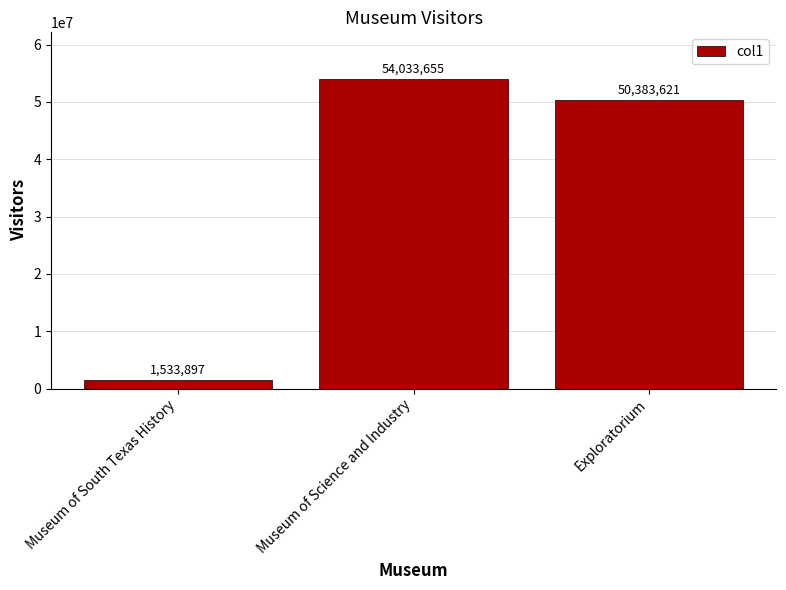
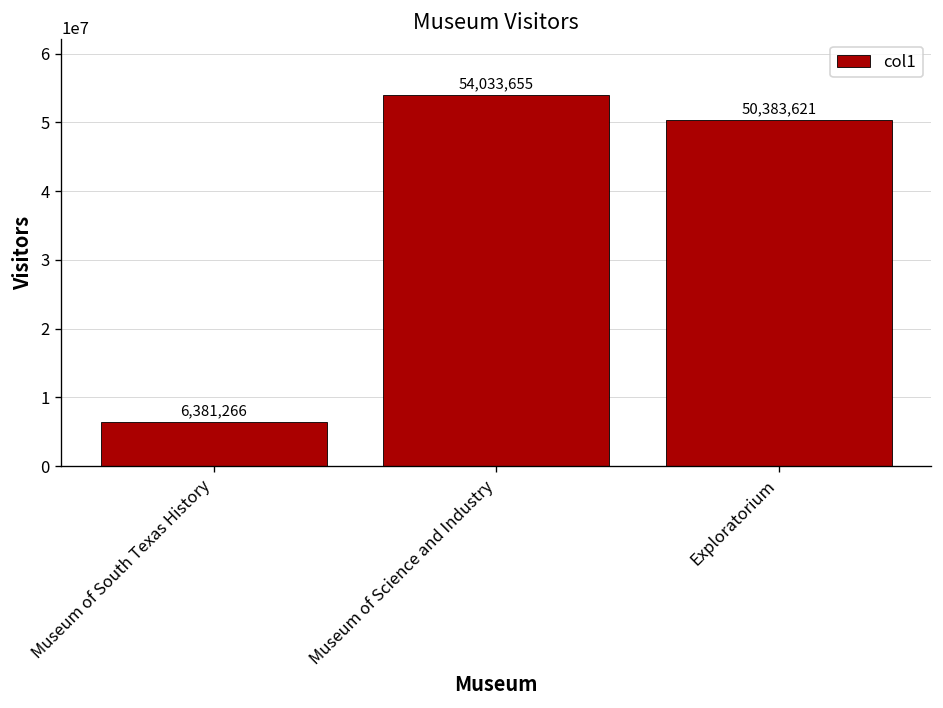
Museum of South Texas History: 1,533,897 -> 6,381,266
